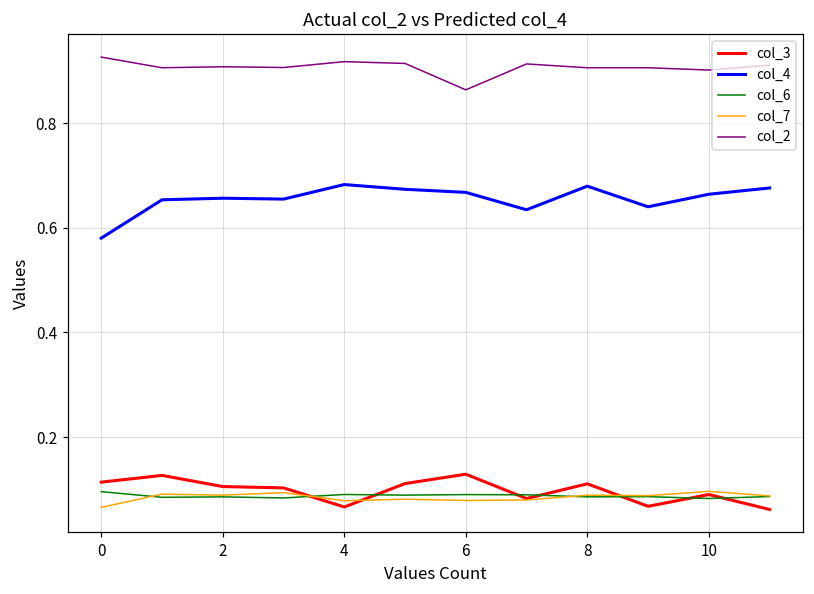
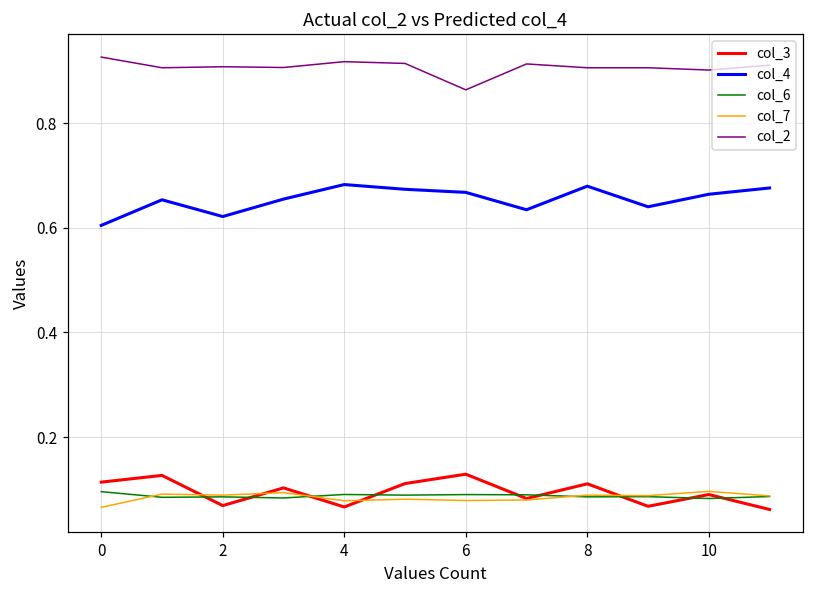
col_4, 0: 0.58 -> 0.60
col_3, 2: 0.11 -> 0.07
col_4, 2: 0.66 -> 0.62
